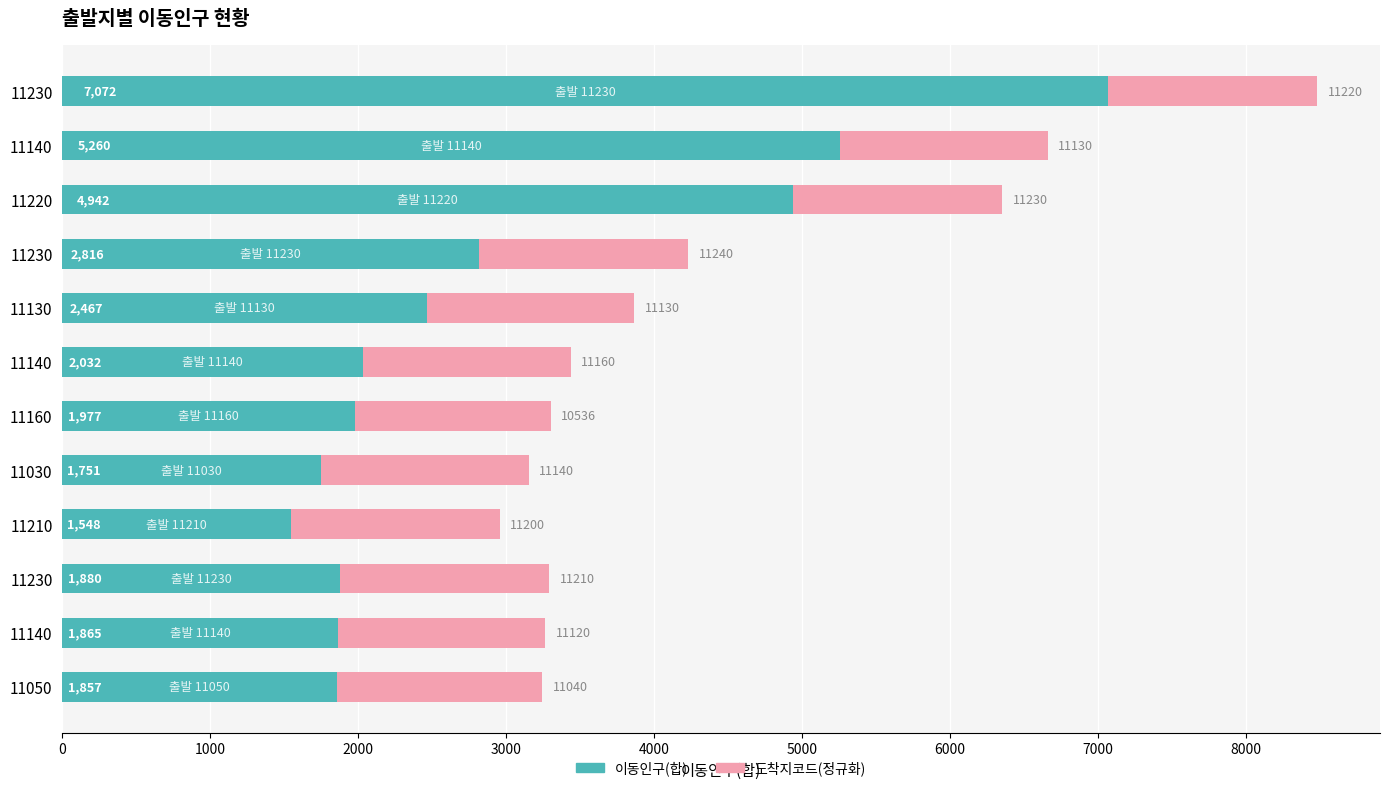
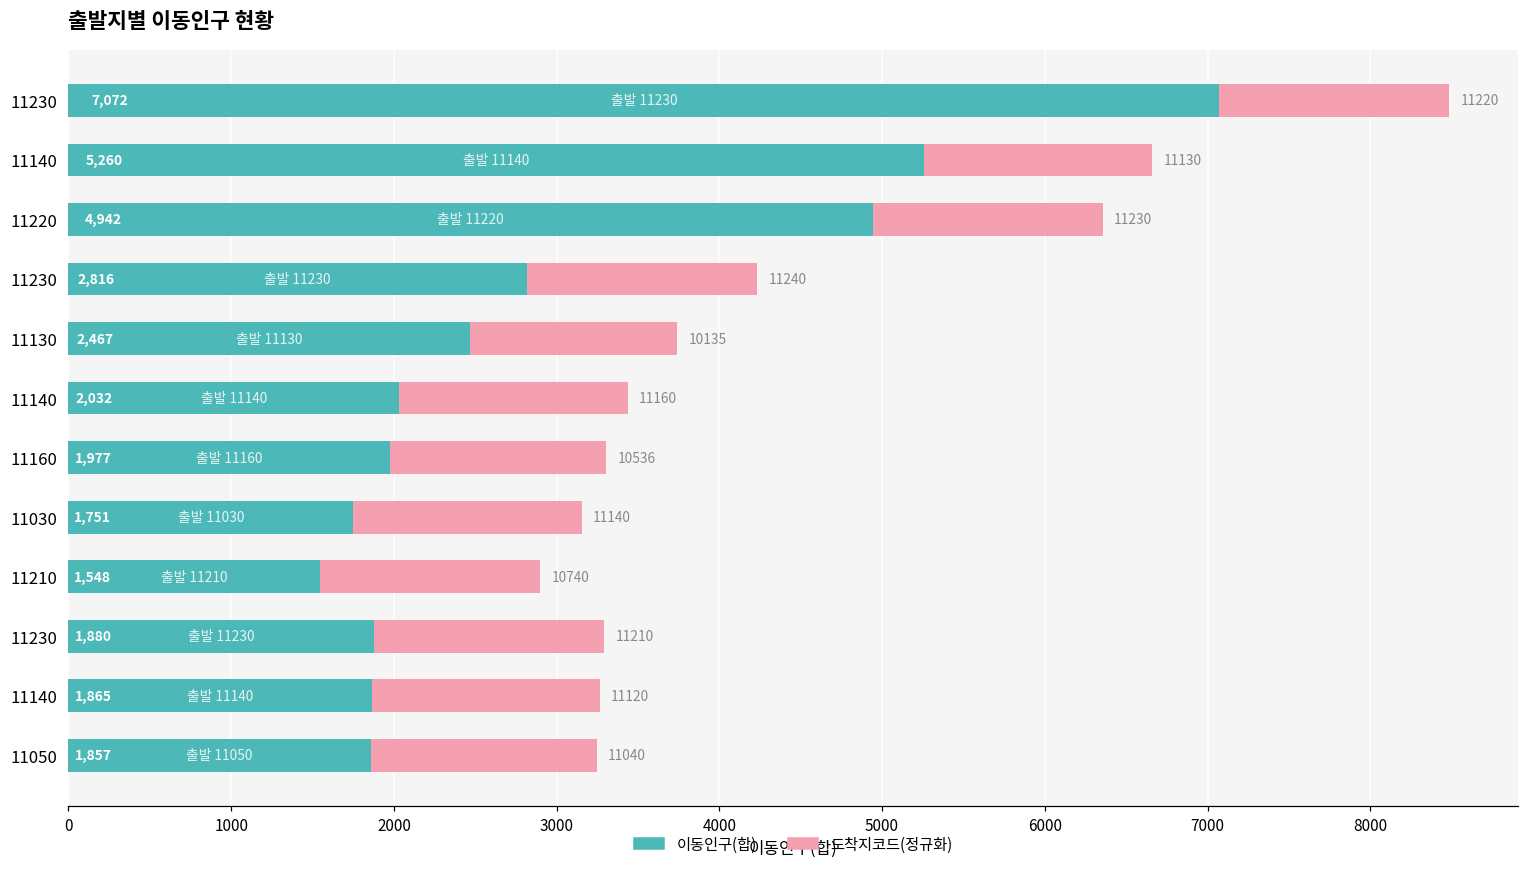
도착지코드(정규화), 11130: 11130 -> 10135
도착지코드(정규화), 11210: 11200 -> 10740
